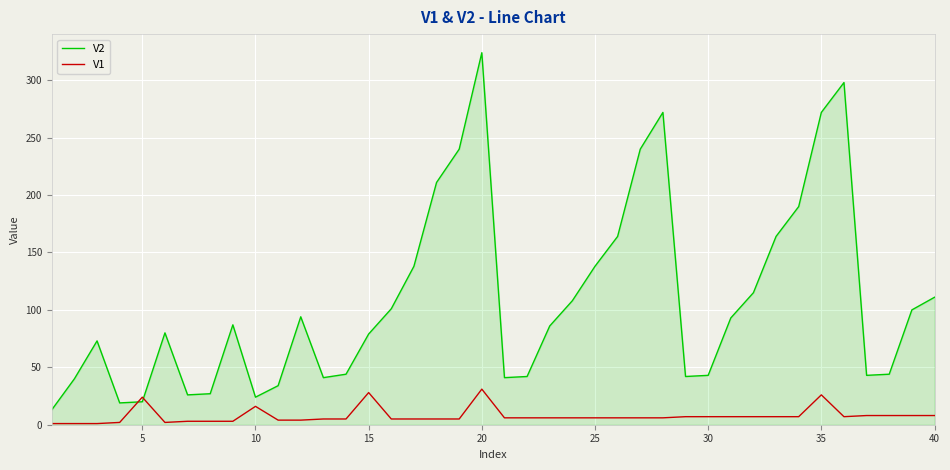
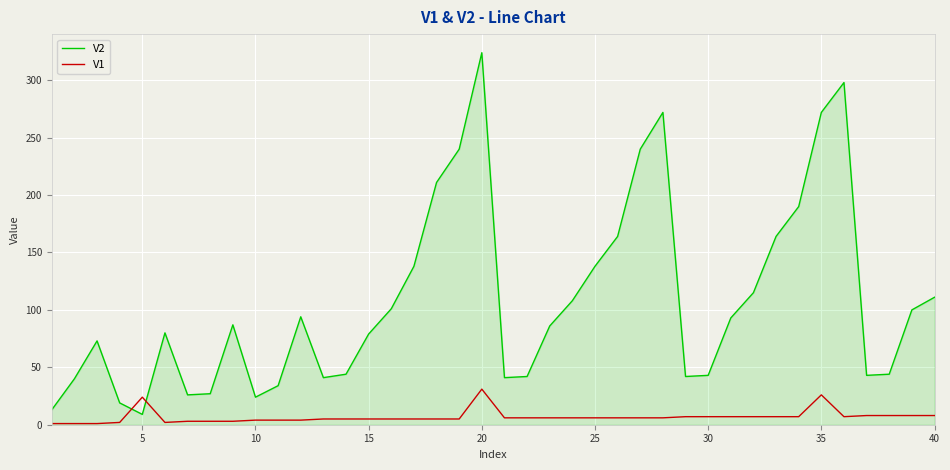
V2, 5: 20 -> 9
V1, 10: 16 -> 4
V1, 15: 28 -> 5
